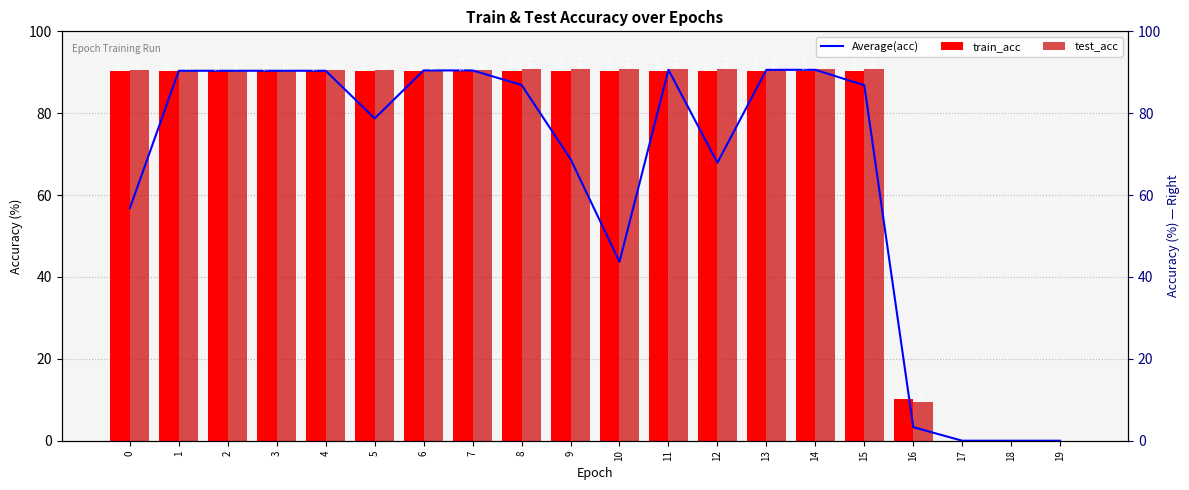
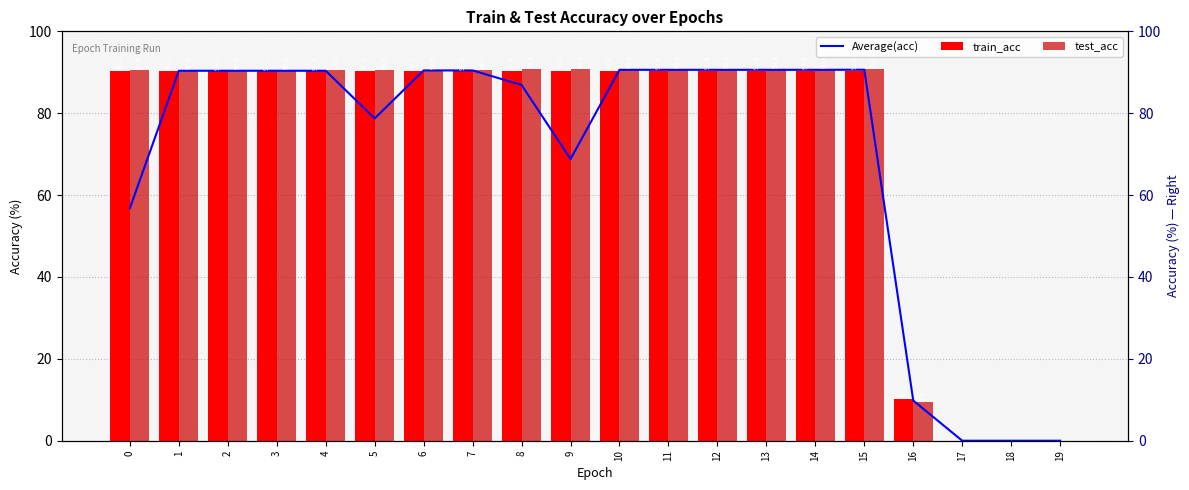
Average(acc), 10: 44 -> 91
Average(acc), 12: 68 -> 91
Average(acc), 15: 87 -> 91
Average(acc), 16: 3 -> 10
